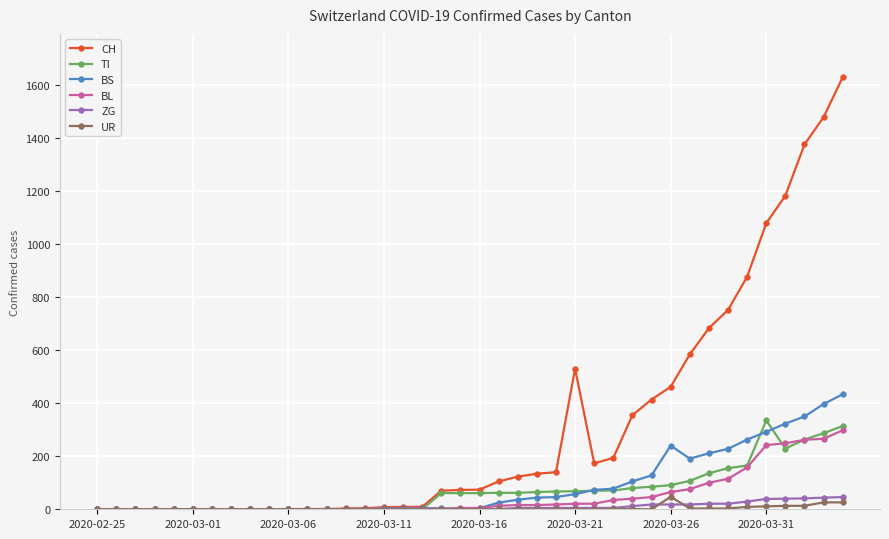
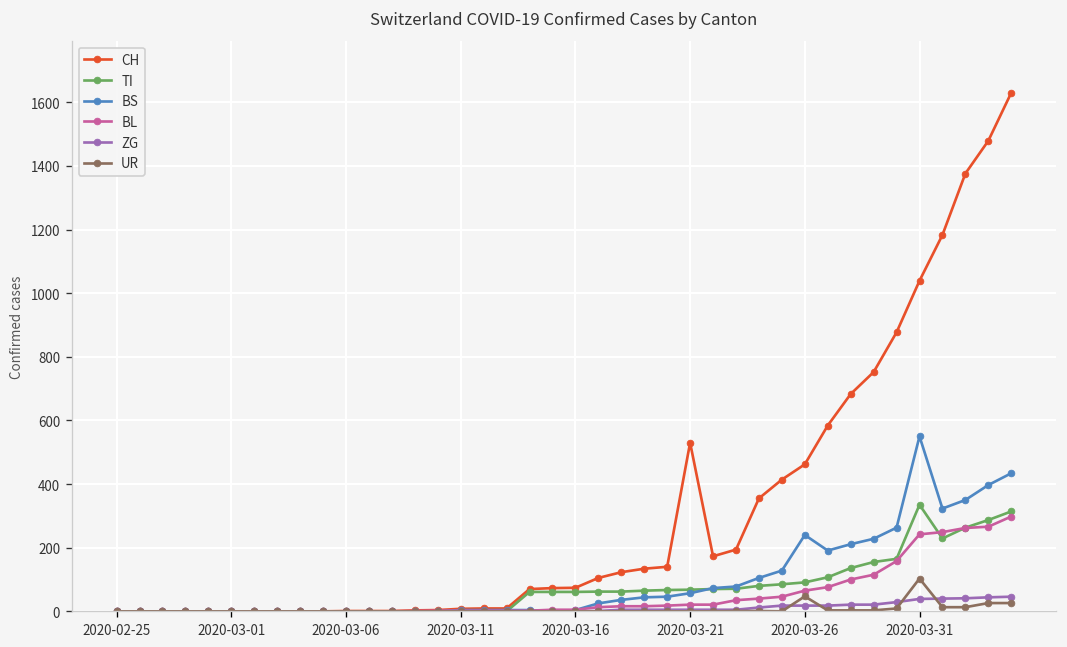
CH, 2020-03-31: 1080 -> 1040
BS, 2020-03-31: 290 -> 550
UR, 2020-03-31: 10 -> 100
